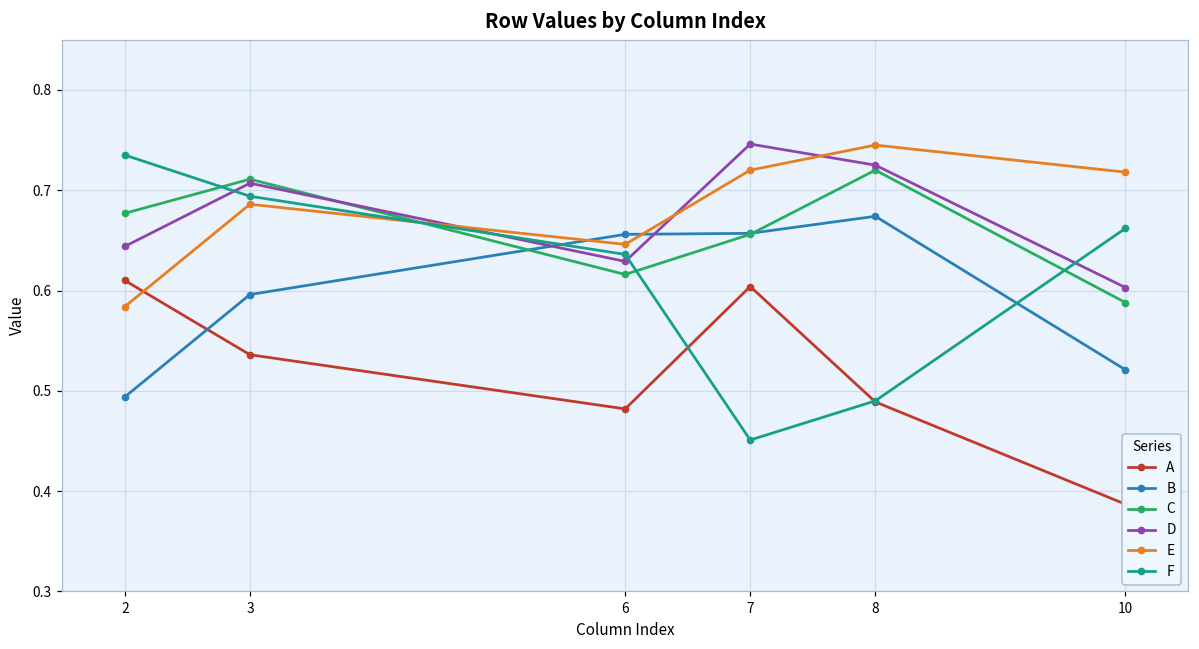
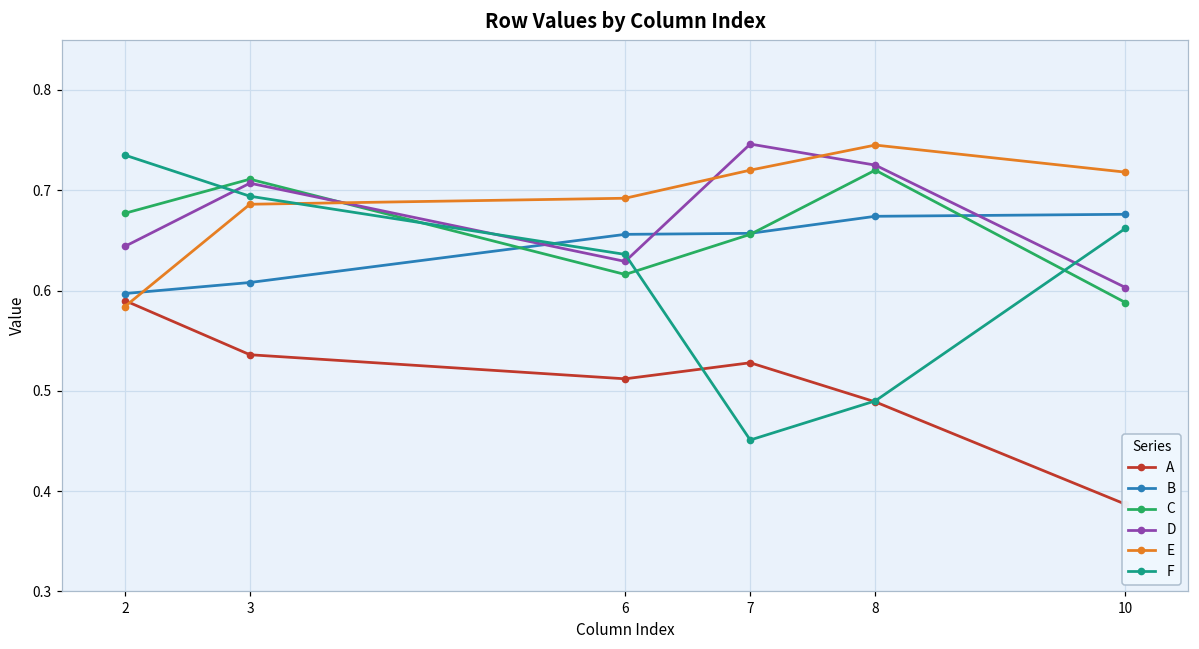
A, 2: 0.61 -> 0.59
B, 2: 0.49 -> 0.60
B, 3: 0.60 -> 0.61
A, 6: 0.48 -> 0.51
E, 6: 0.65 -> 0.69
A, 7: 0.60 -> 0.53
B, 10: 0.52 -> 0.68
